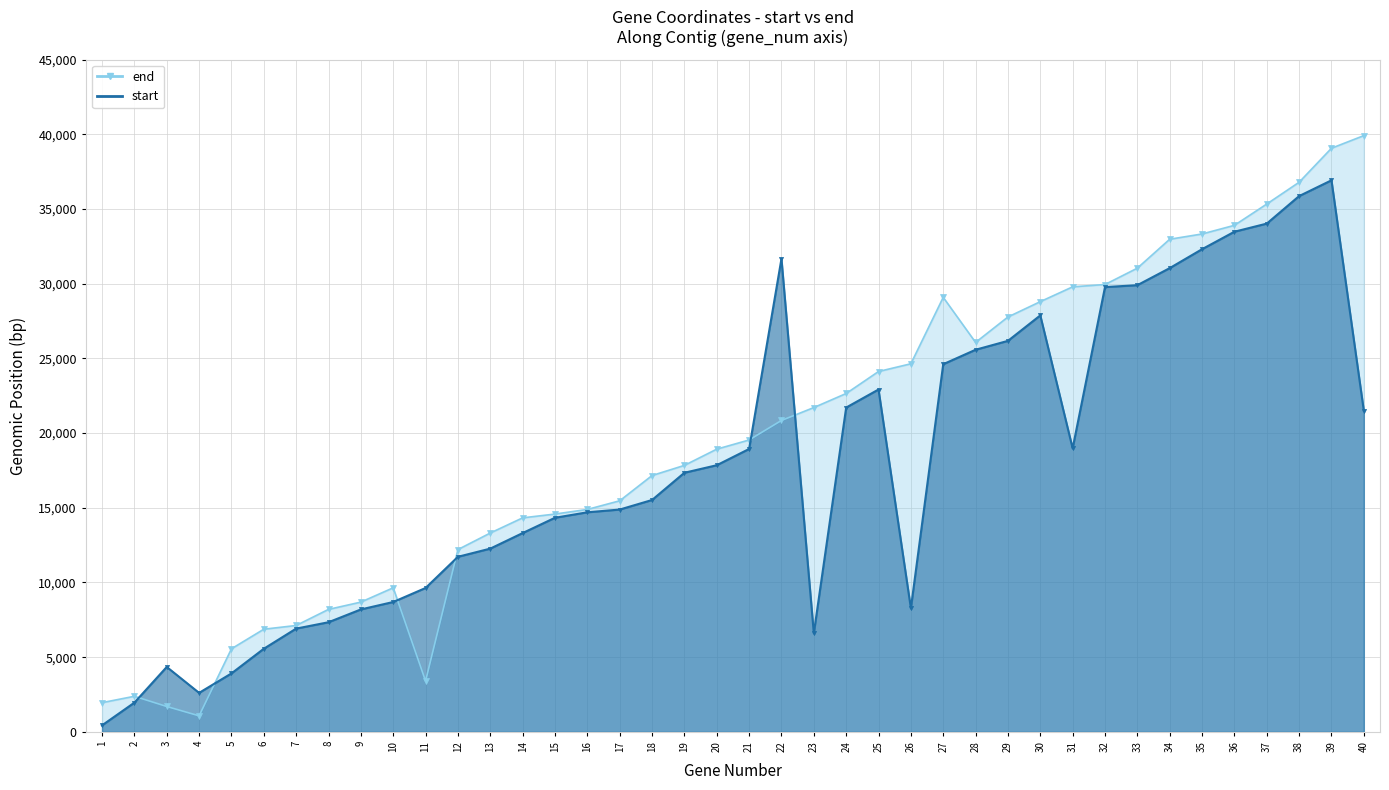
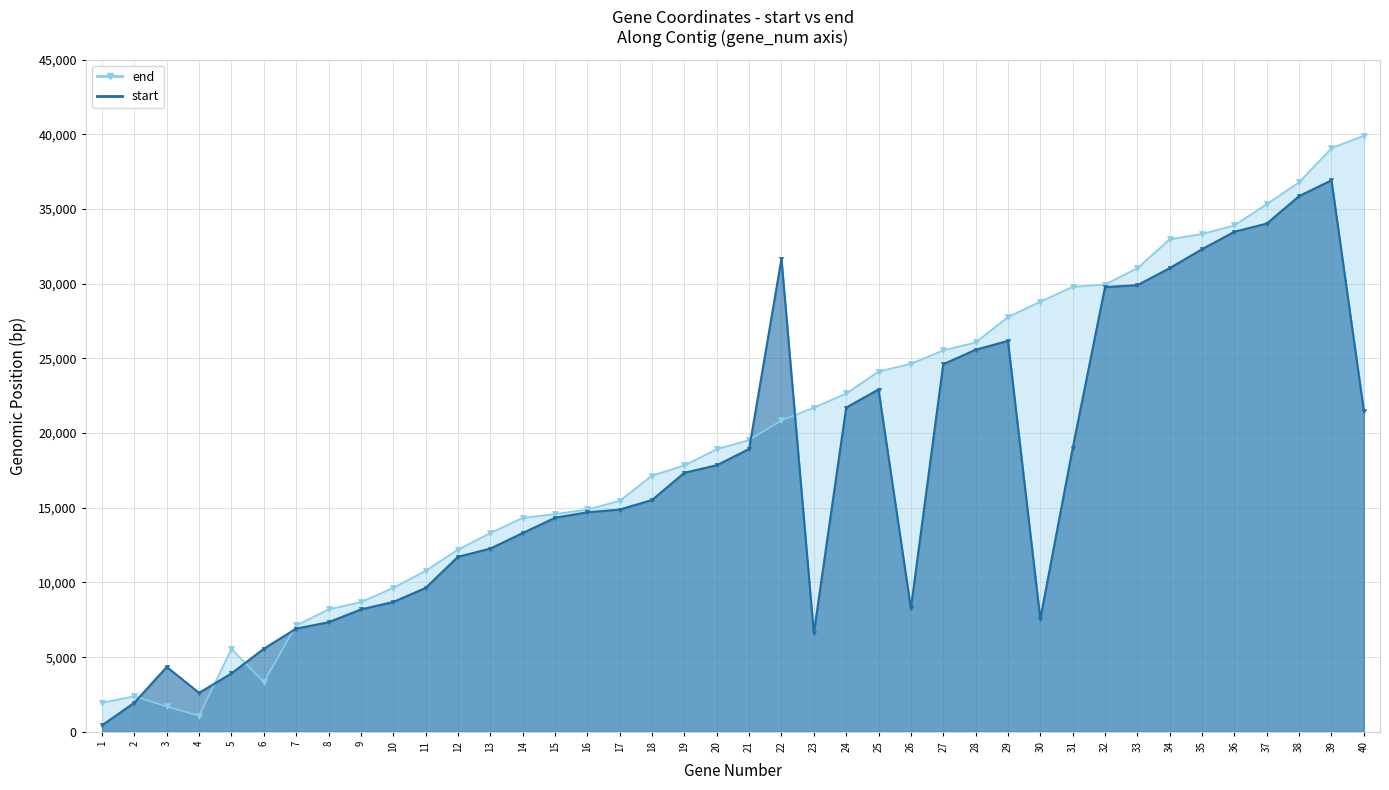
end, 6: 6,900 -> 3,300
end, 11: 3,400 -> 10,800
end, 27: 29,100 -> 25,500
start, 30: 27,900 -> 7,600
